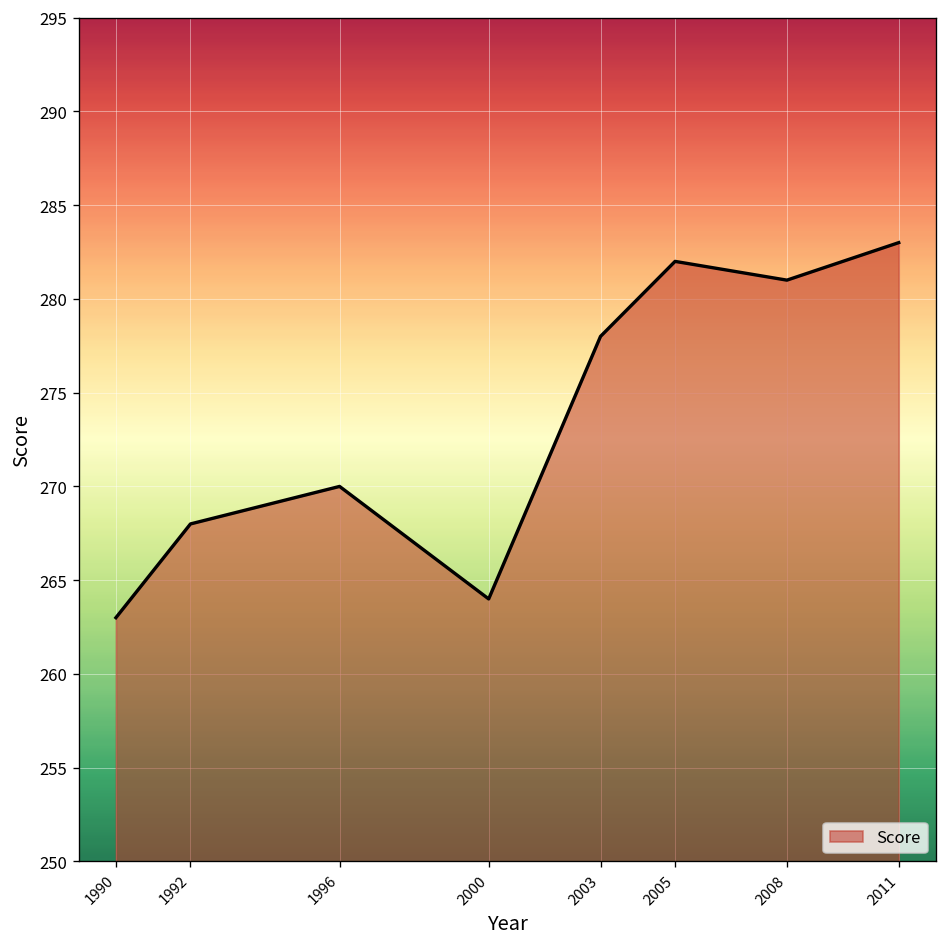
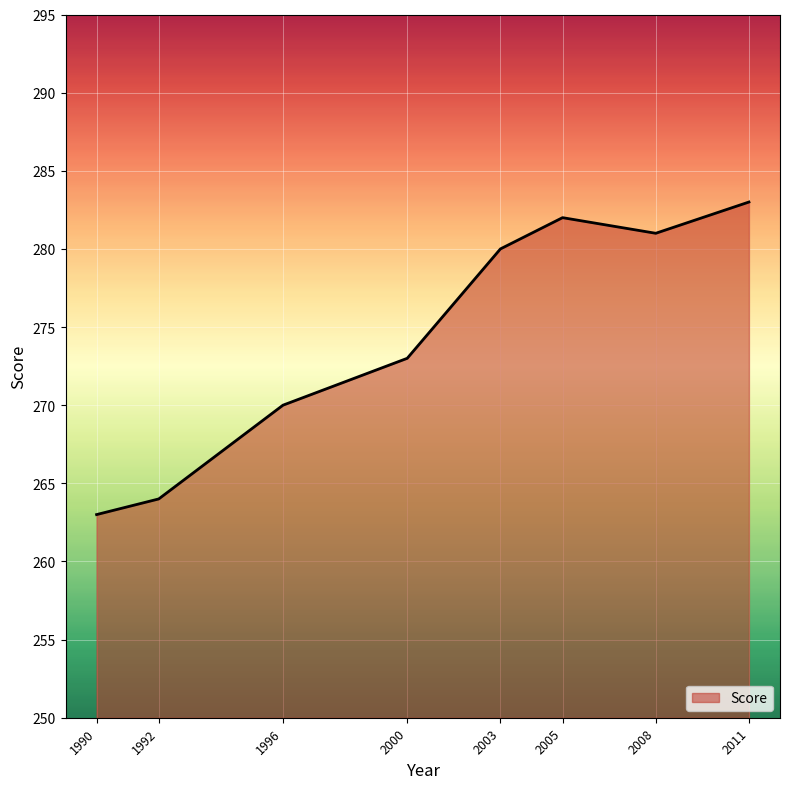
1992: 268 -> 264
2000: 264 -> 273
2003: 278 -> 280
